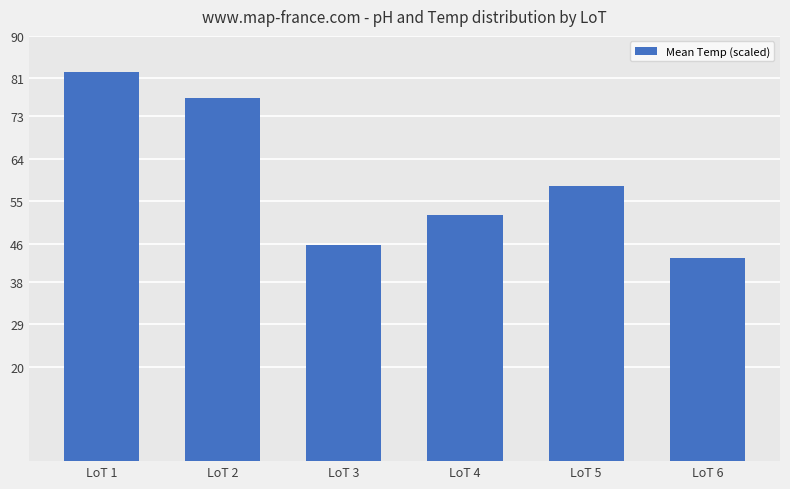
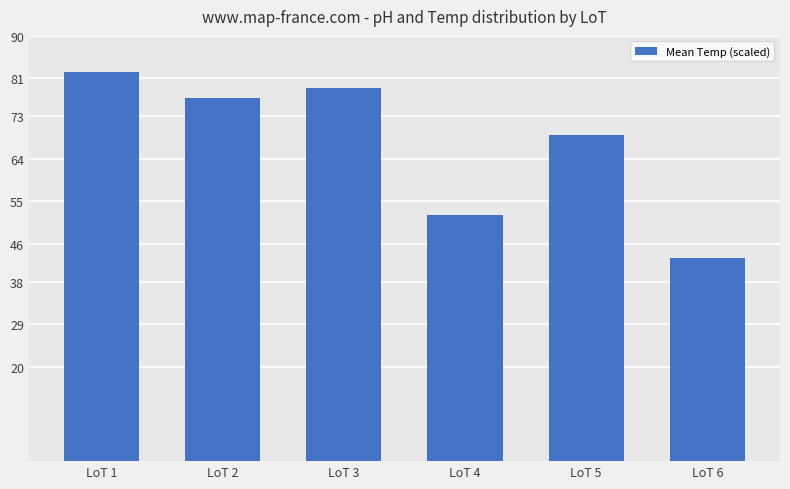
LoT 3: 46 -> 79
LoT 5: 58 -> 69
